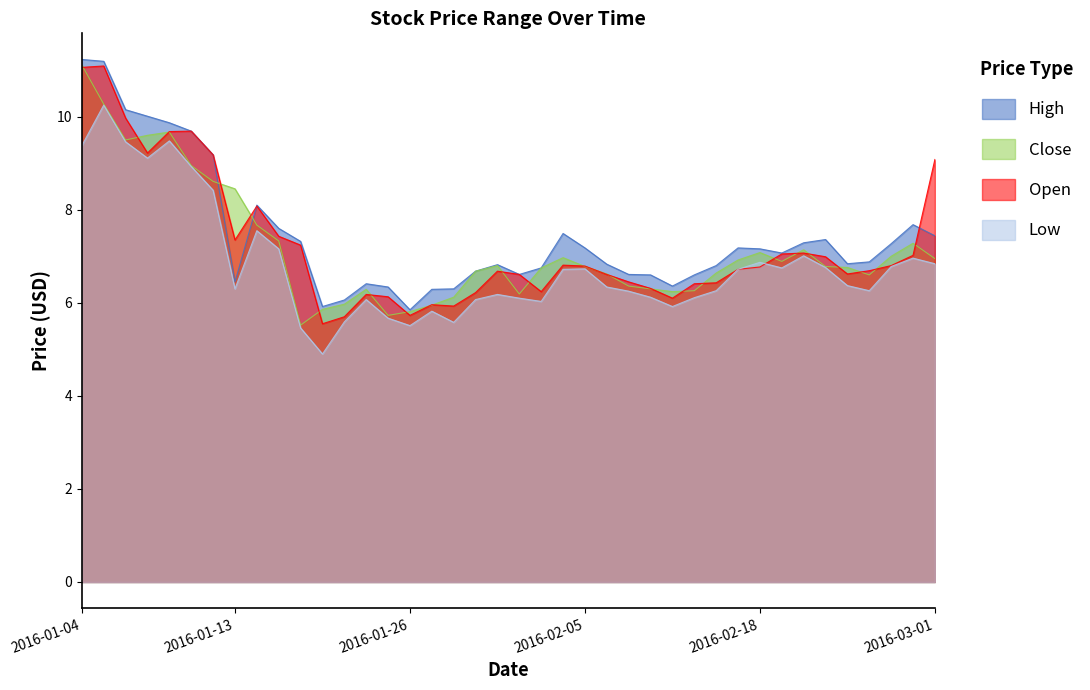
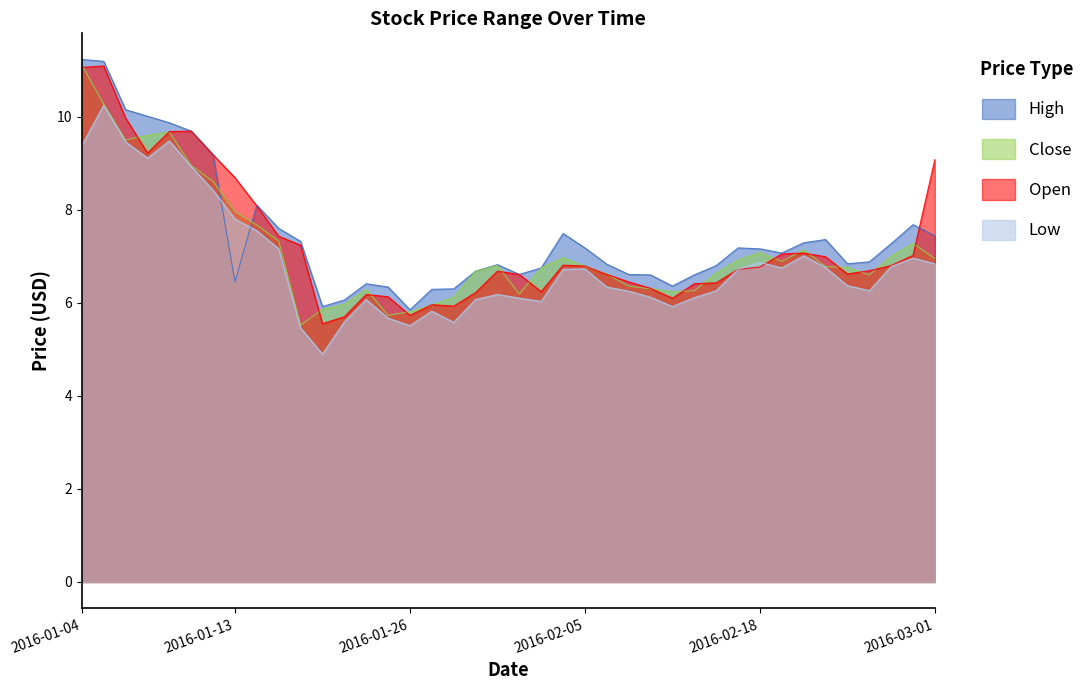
Close, 2016-01-13: 8.5 -> 8.0
Open, 2016-01-13: 7.4 -> 8.7
Low, 2016-01-13: 6.3 -> 7.8
